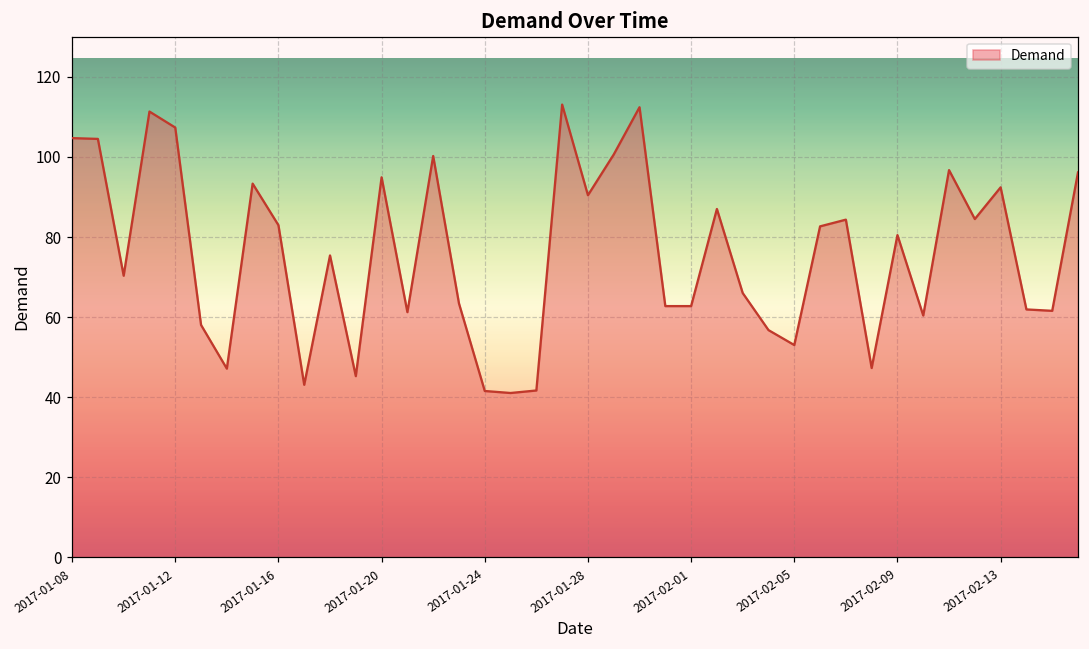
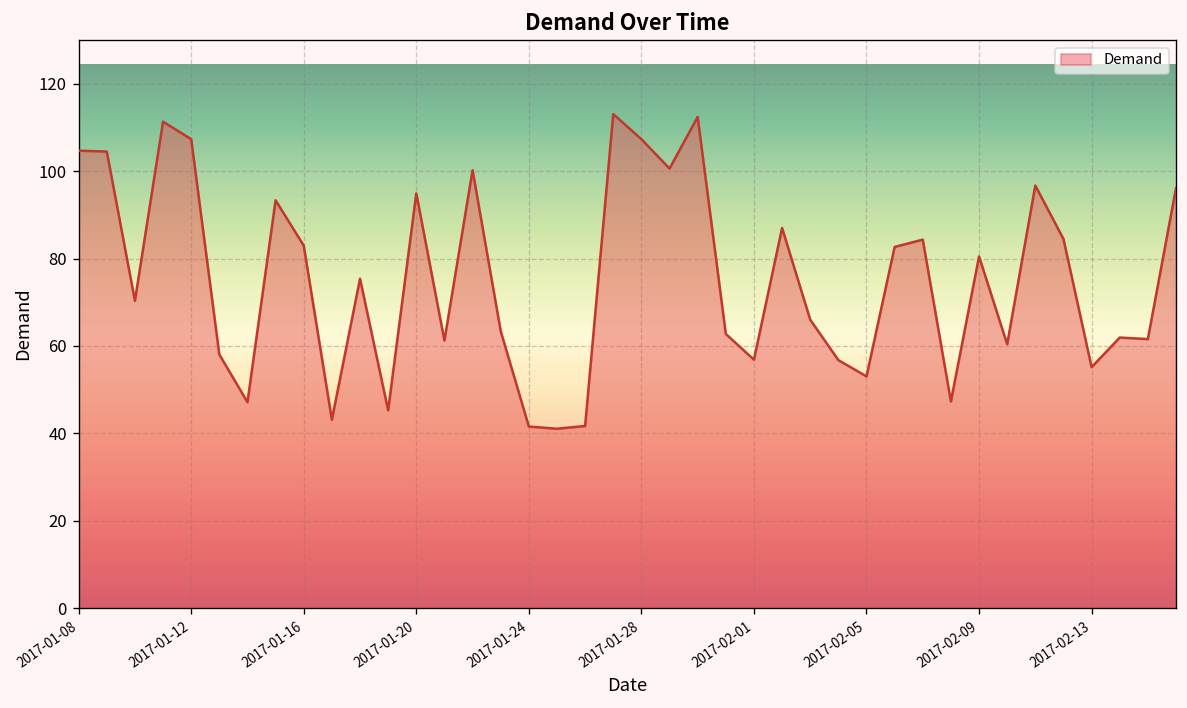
2017-01-28: 90 -> 107
2017-02-01: 63 -> 57
2017-02-13: 92 -> 55
